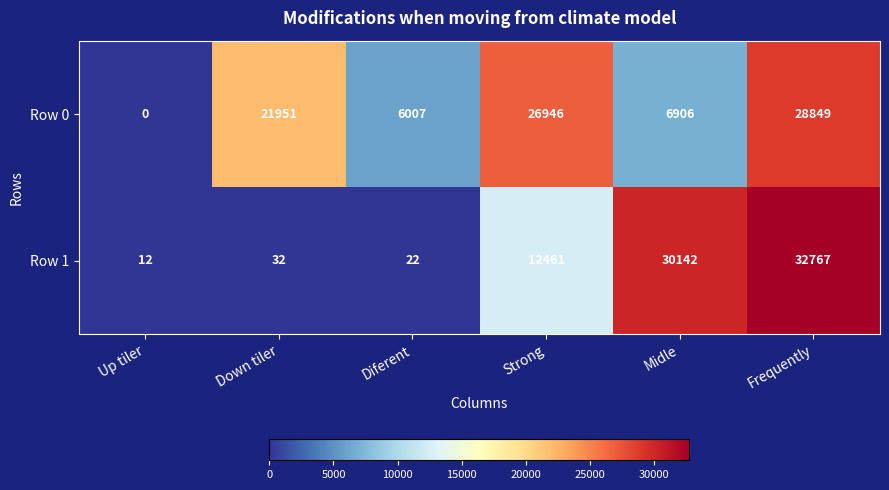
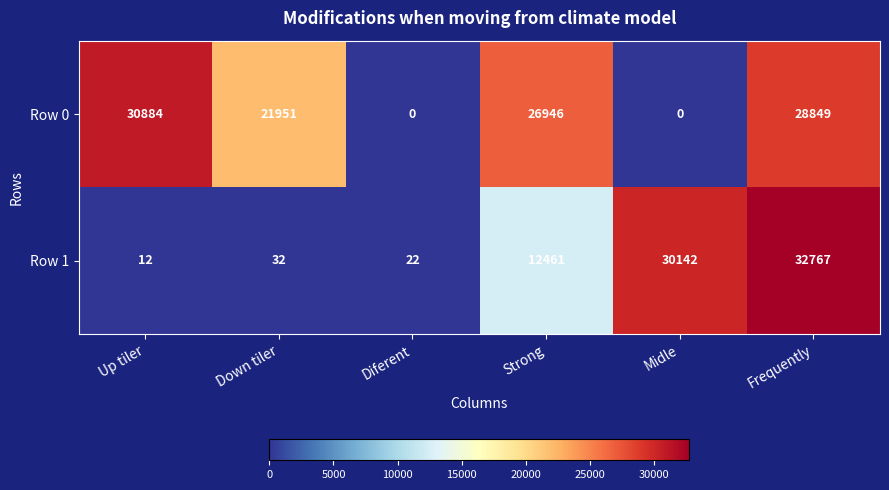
Row 0, Up tiler: 0 -> 30884
Row 0, Diferent: 6007 -> 0
Row 0, Midle: 6906 -> 0
